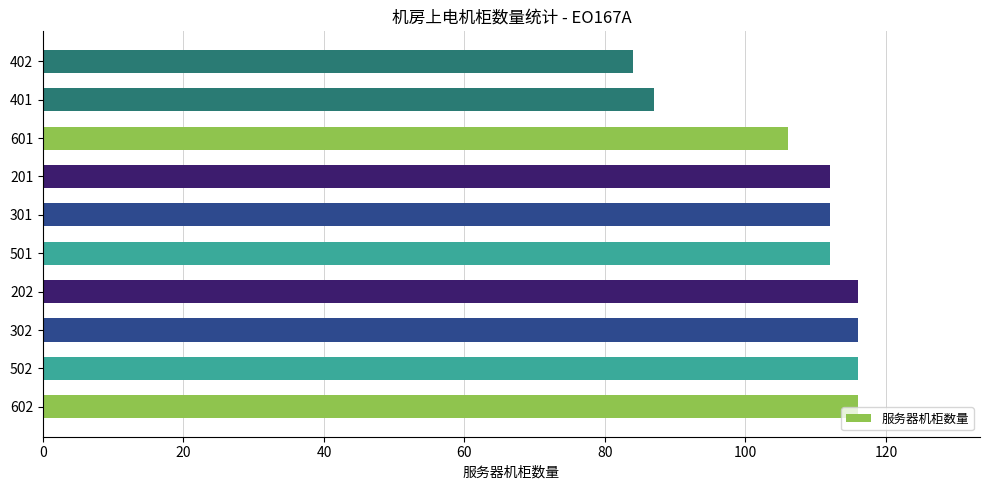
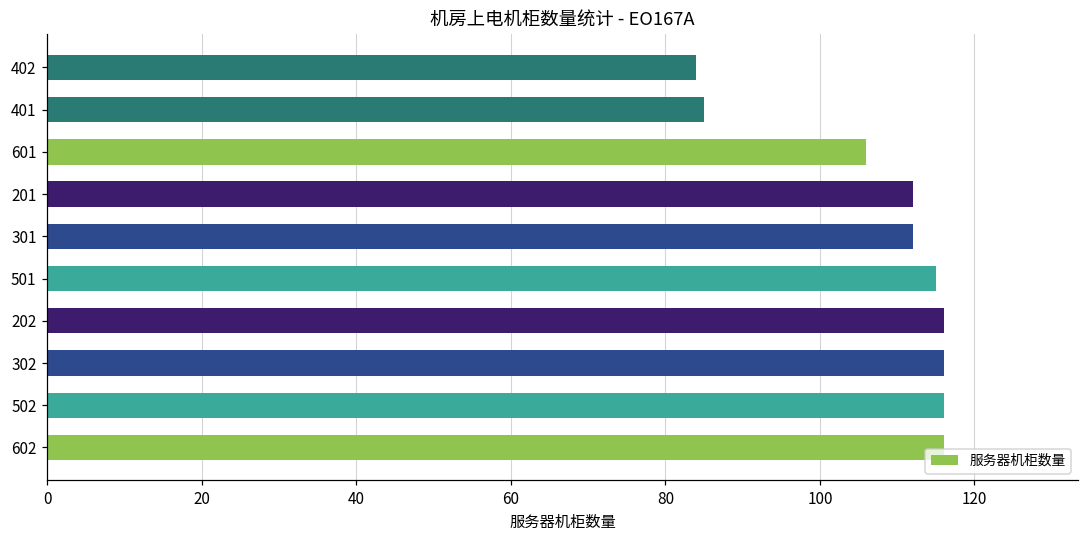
401: 87 -> 85
501: 112 -> 115
